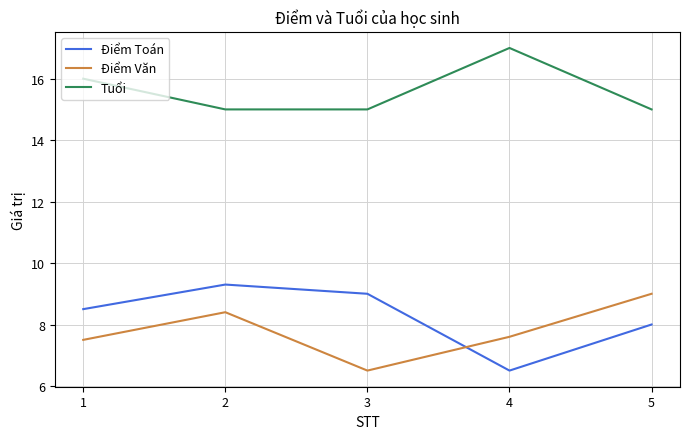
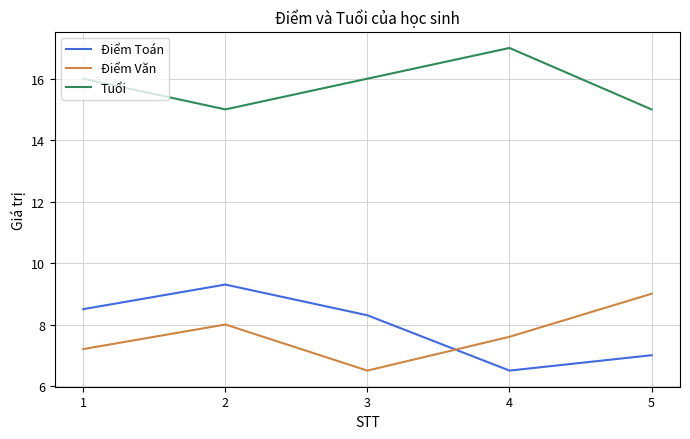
Điểm Văn, 1: 7.5 -> 7.2
Điểm Văn, 2: 8.4 -> 8.0
Điểm Toán, 3: 9.0 -> 8.3
Tuổi, 3: 15 -> 16
Điểm Toán, 5: 8 -> 7
